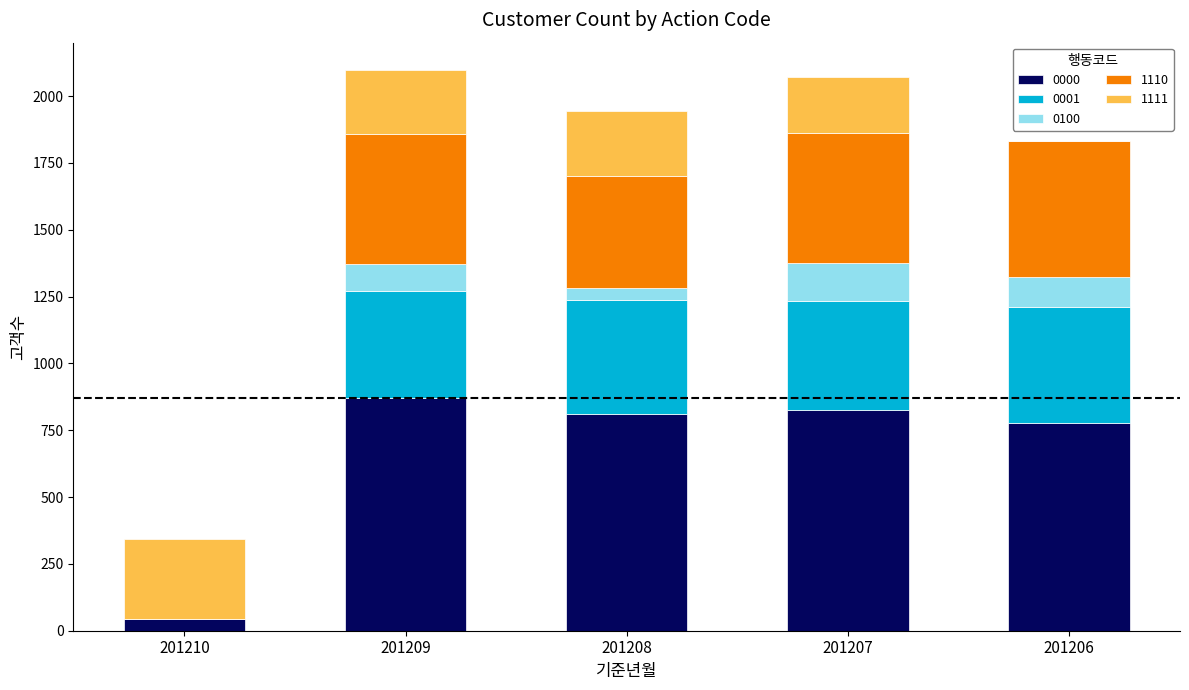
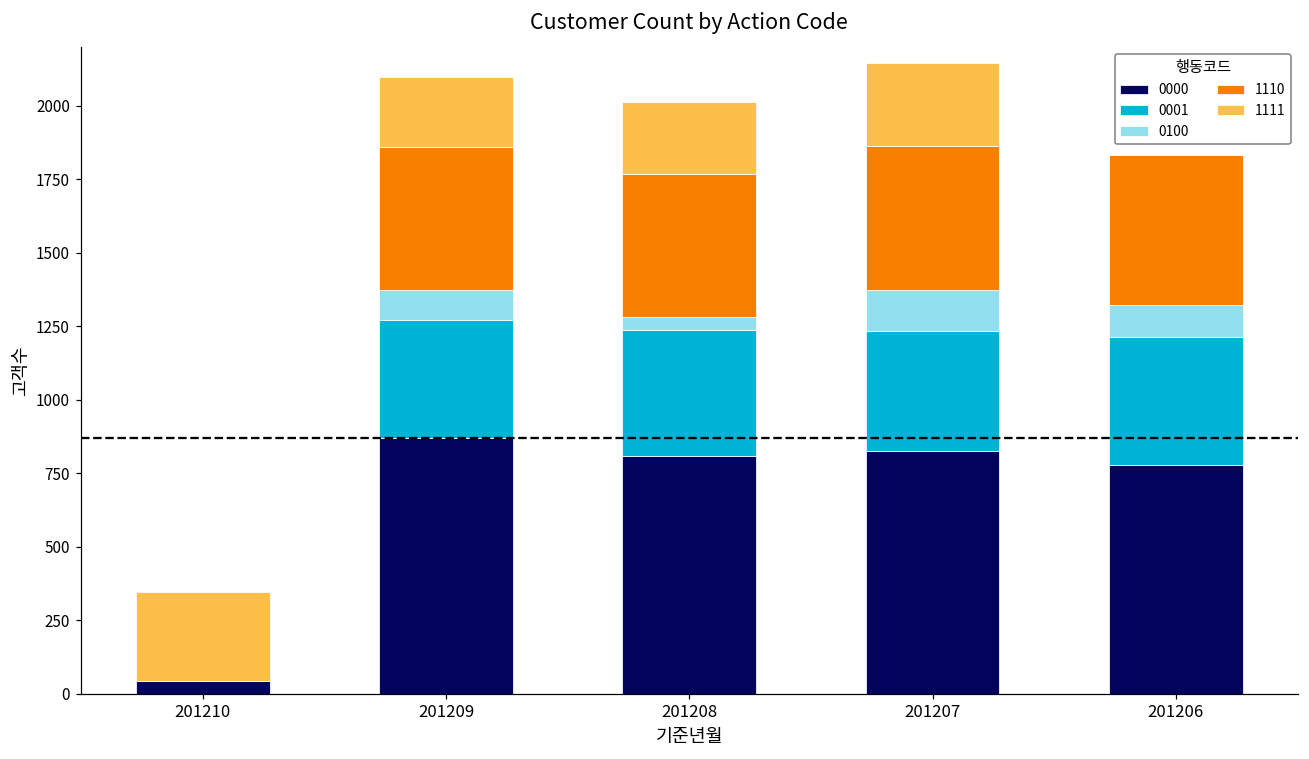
1110, 201208: 420 -> 490
1111, 201207: 210 -> 280
